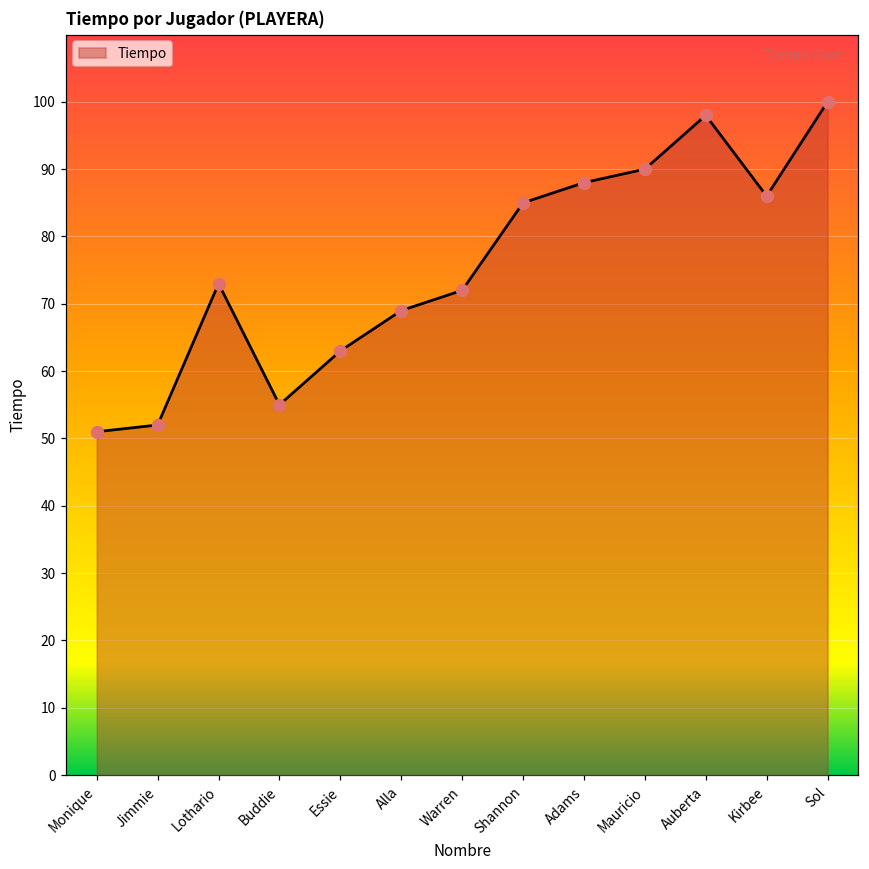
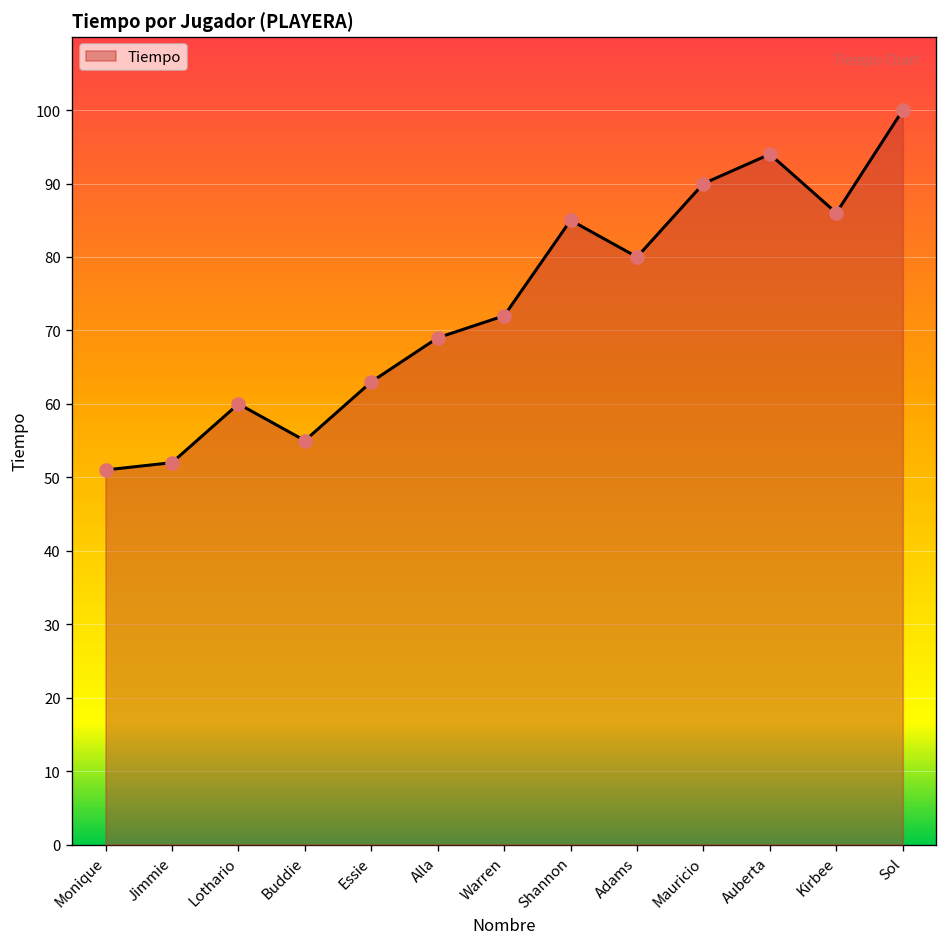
Lothario: 73 -> 60
Adams: 88 -> 80
Auberta: 98 -> 94
